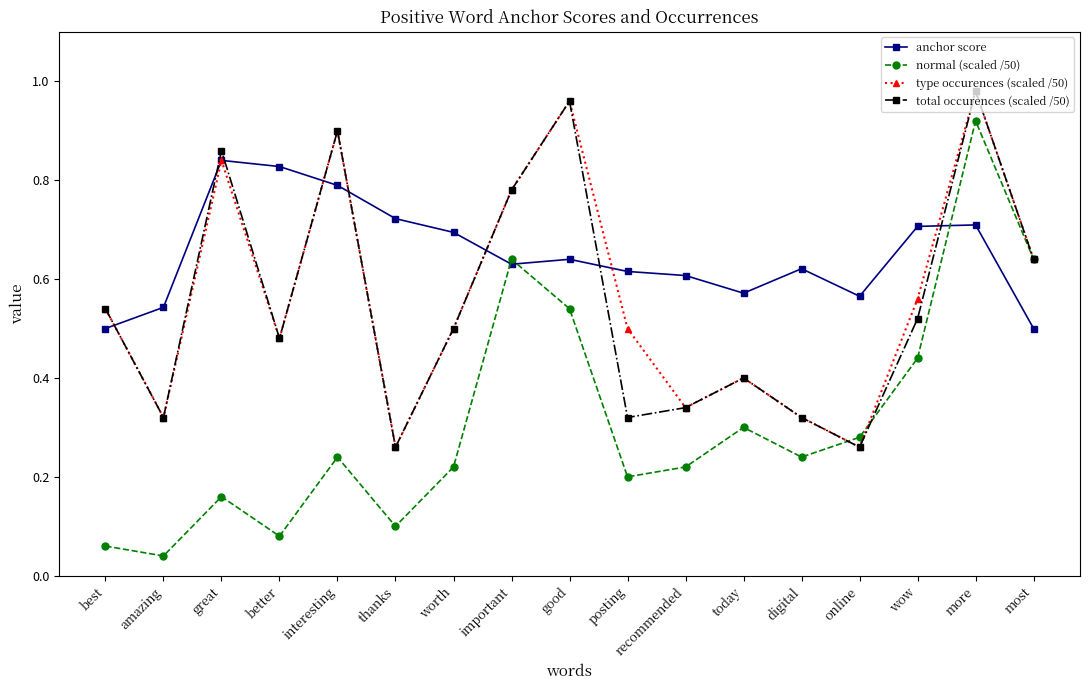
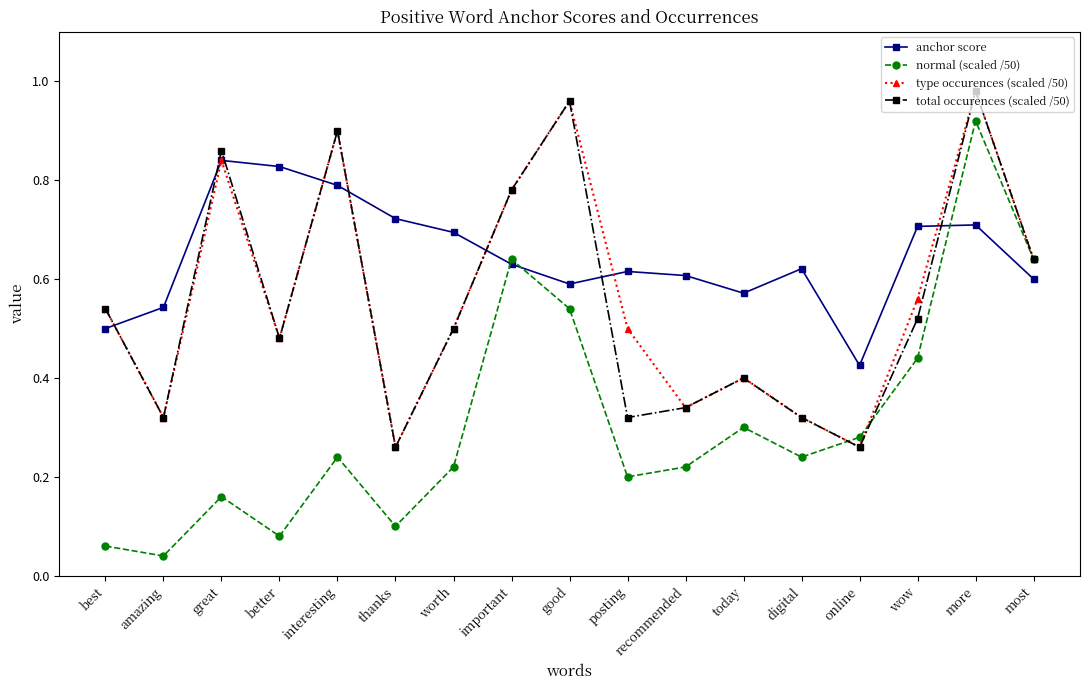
anchor score, good: 0.64 -> 0.59
anchor score, online: 0.57 -> 0.43
anchor score, most: 0.5 -> 0.6
